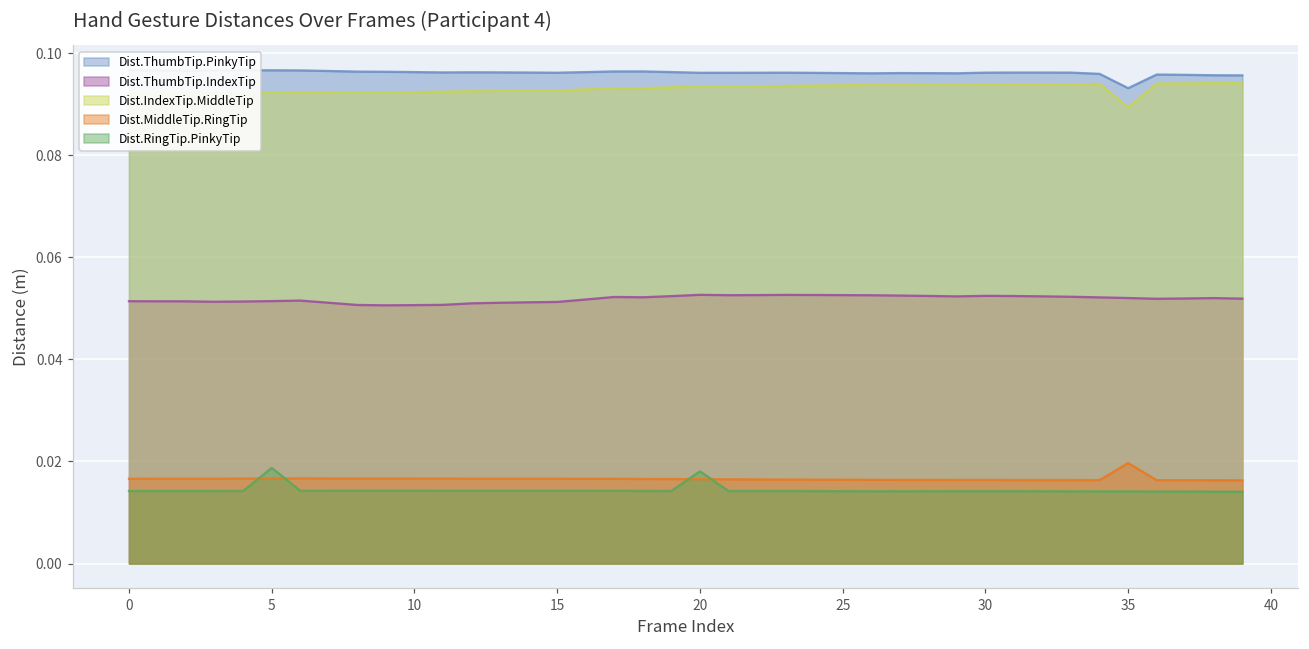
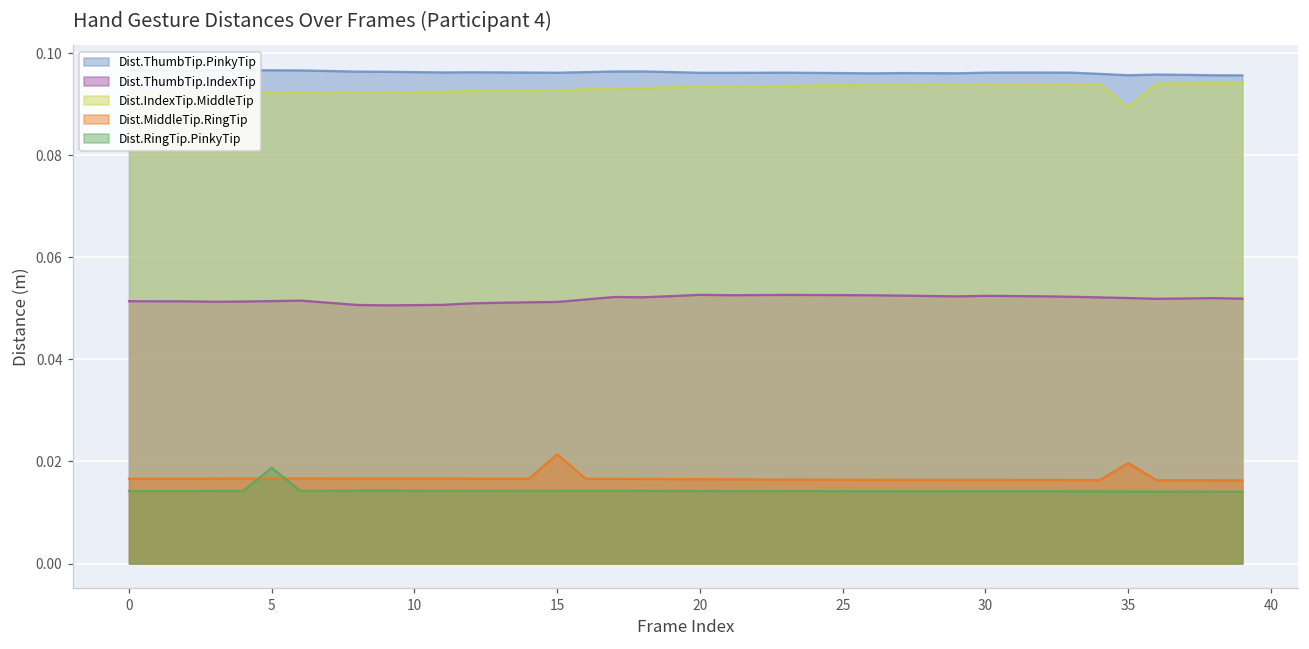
Dist.MiddleTip.RingTip, 15: 0.017 -> 0.021
Dist.RingTip.PinkyTip, 20: 0.018 -> 0.014
Dist.ThumbTip.PinkyTip, 35: 0.093 -> 0.096
